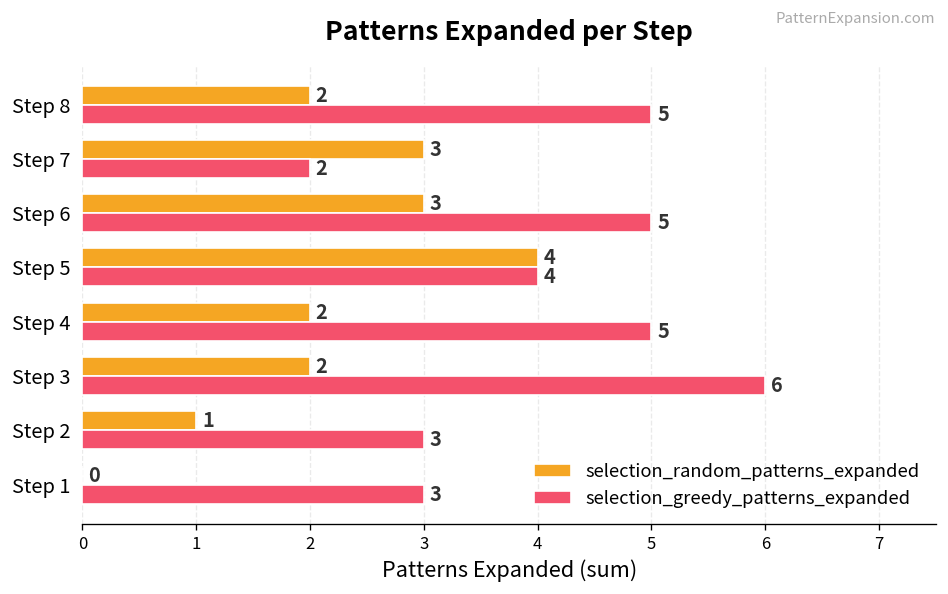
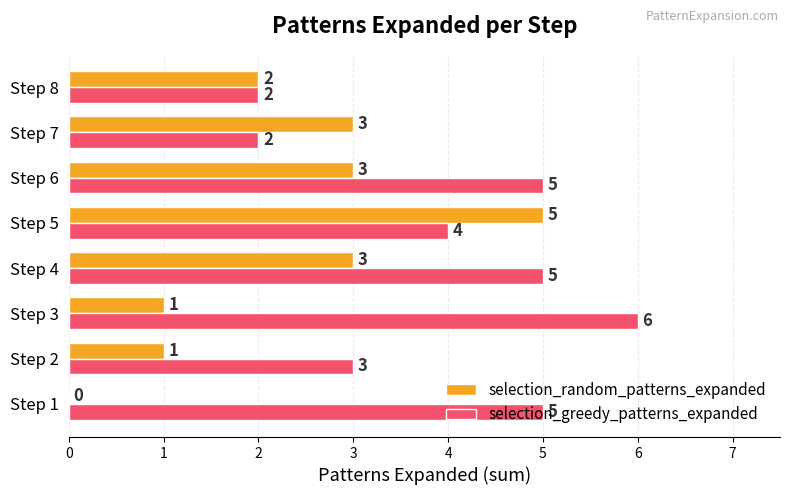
selection_greedy_patterns_expanded, Step 8: 5 -> 2
selection_random_patterns_expanded, Step 5: 4 -> 5
selection_random_patterns_expanded, Step 4: 2 -> 3
selection_random_patterns_expanded, Step 3: 2 -> 1
selection_greedy_patterns_expanded, Step 1: 3 -> 5
